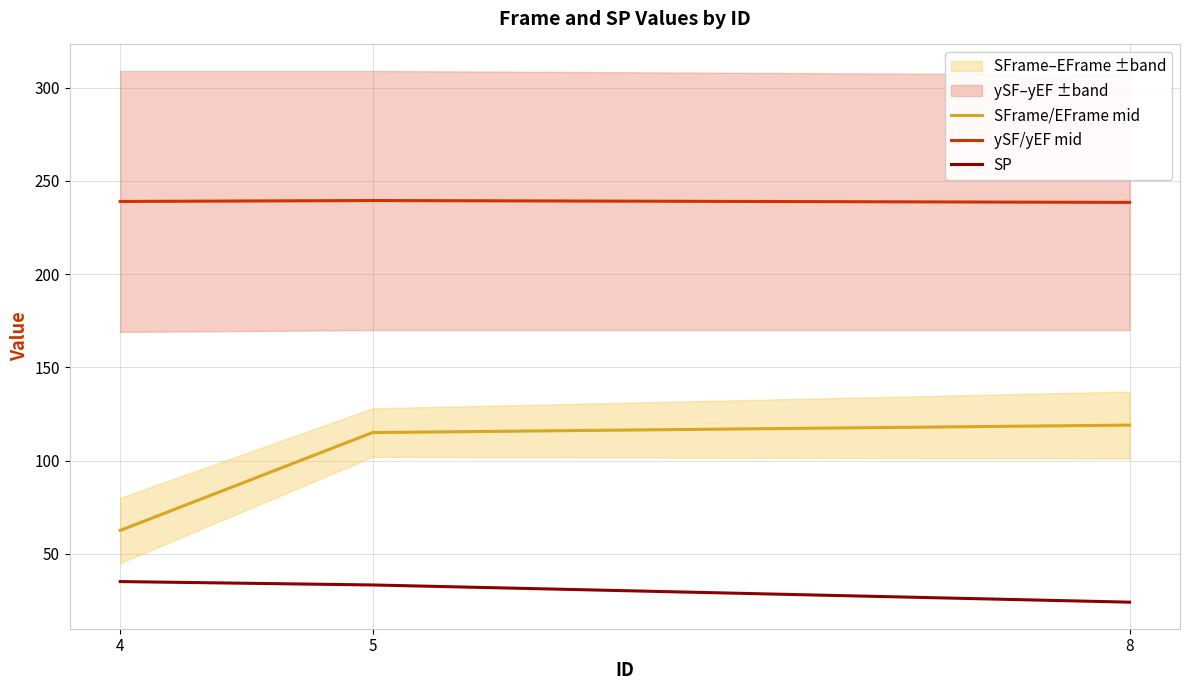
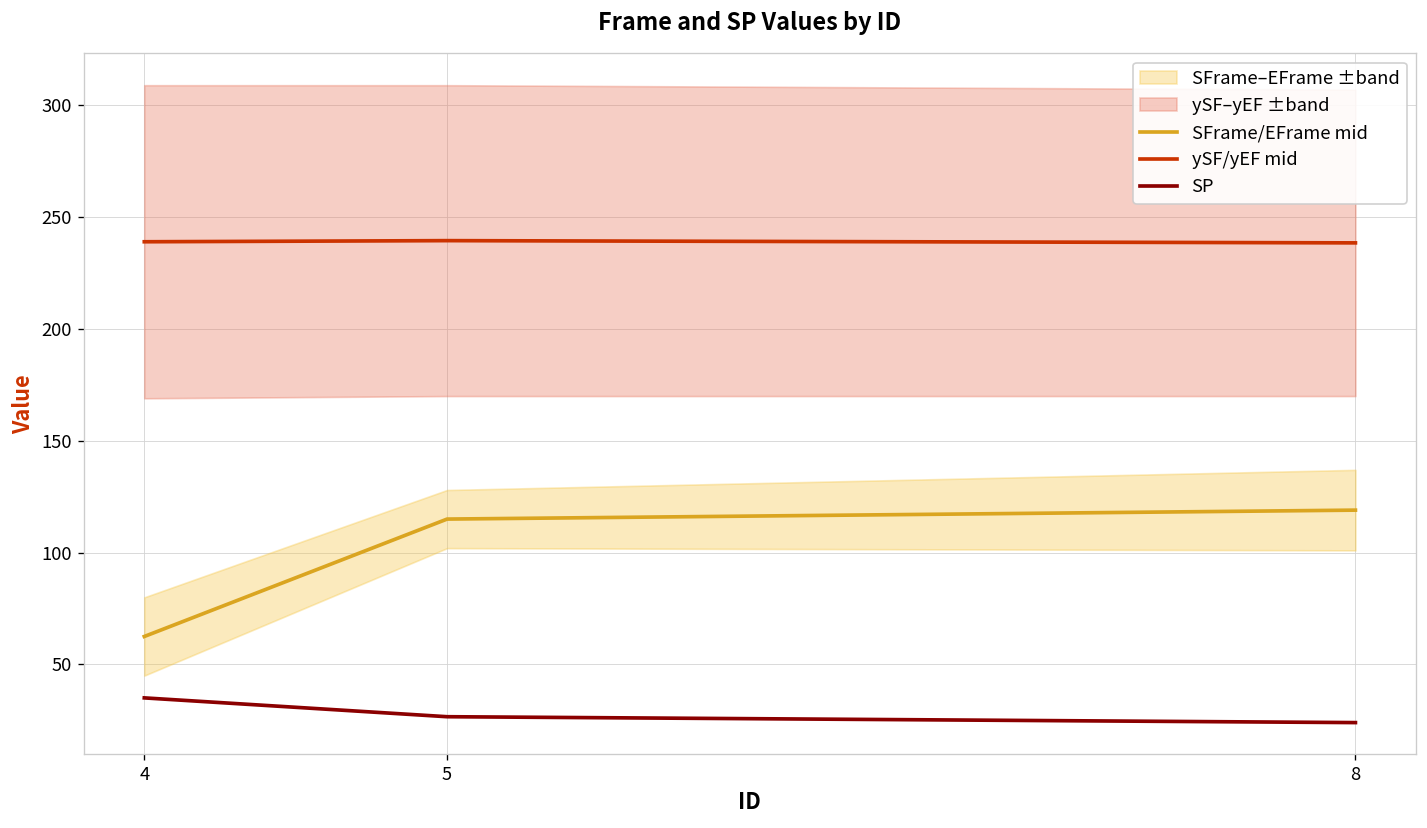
SP, 5: 33 -> 27
